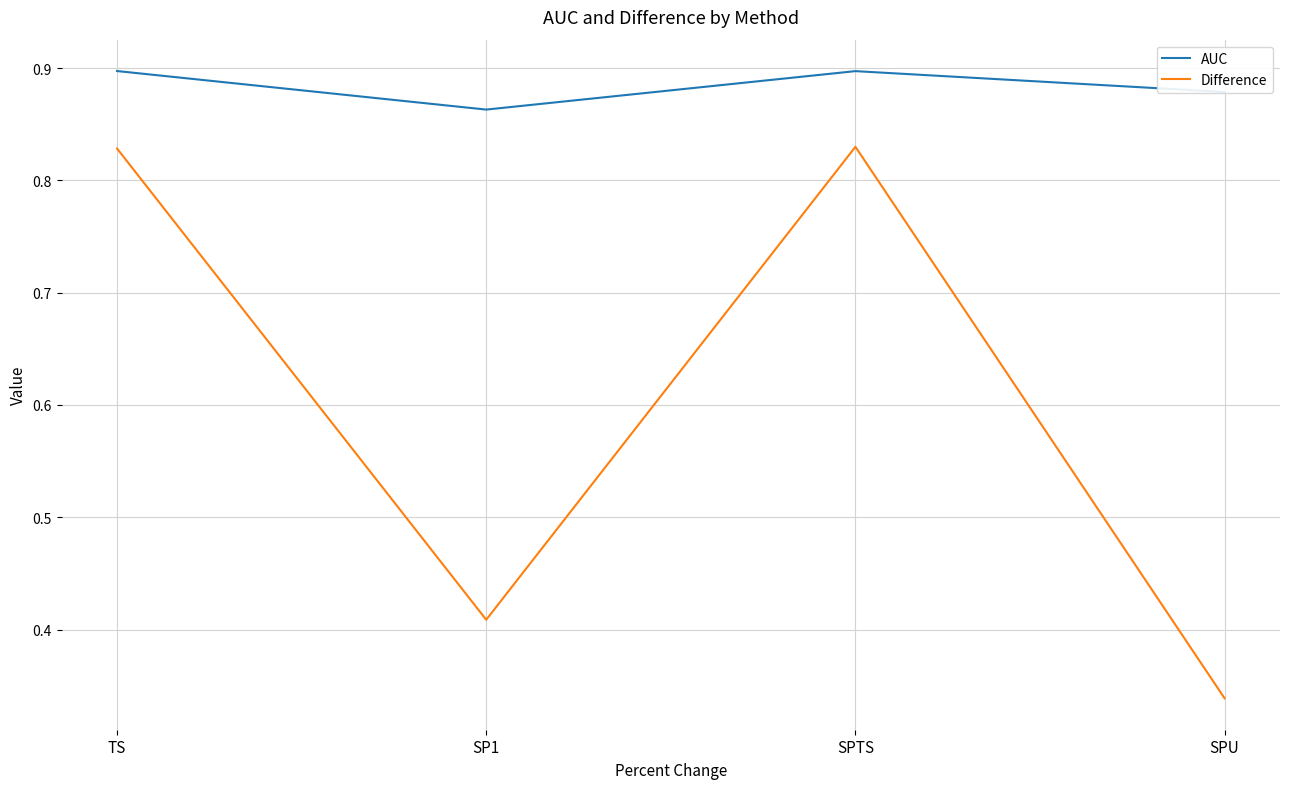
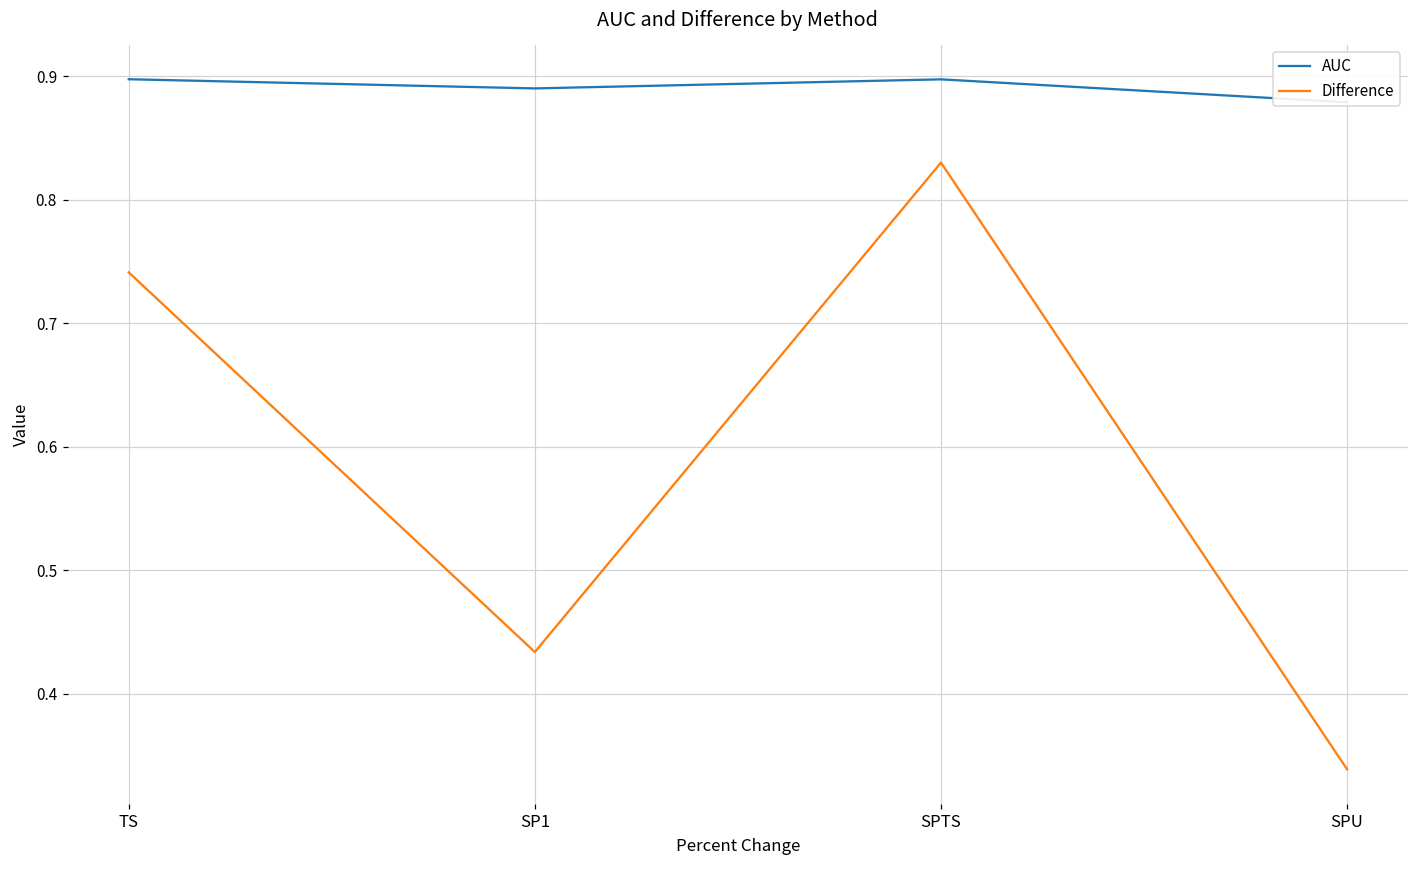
Difference, TS: 0.828 -> 0.741
AUC, SP1: 0.863 -> 0.890
Difference, SP1: 0.409 -> 0.434
